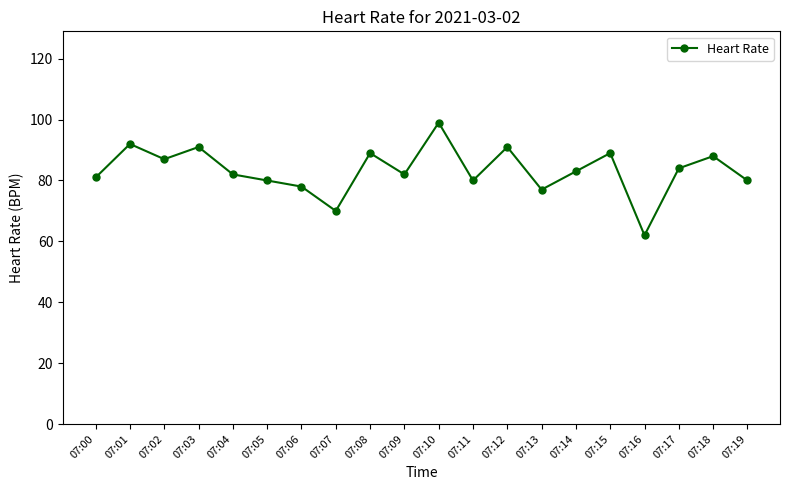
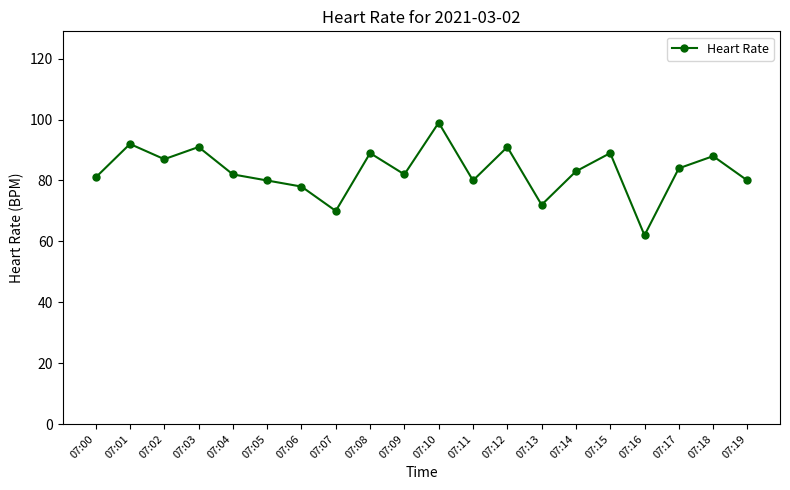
07:13: 77 -> 72
